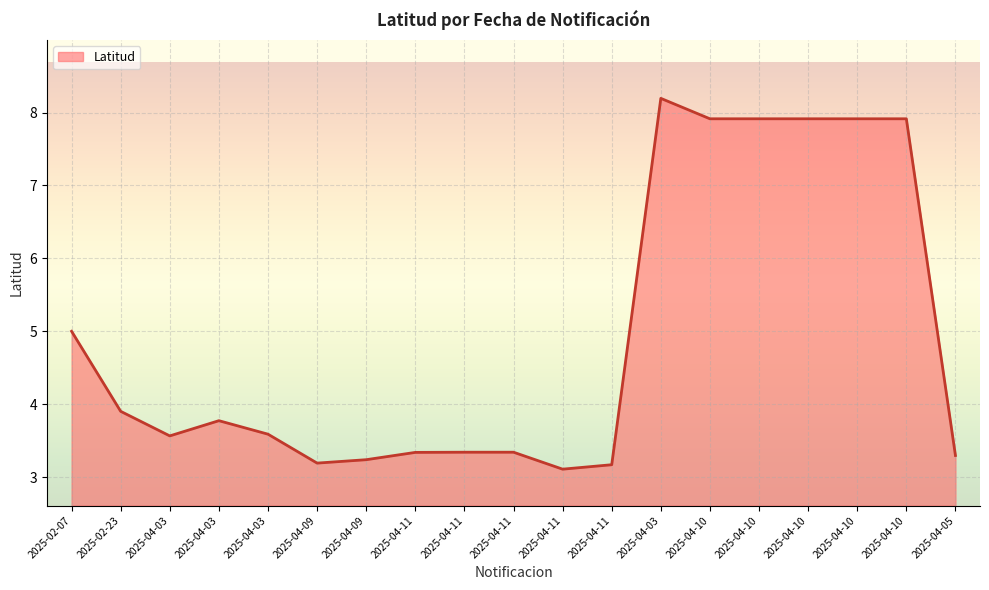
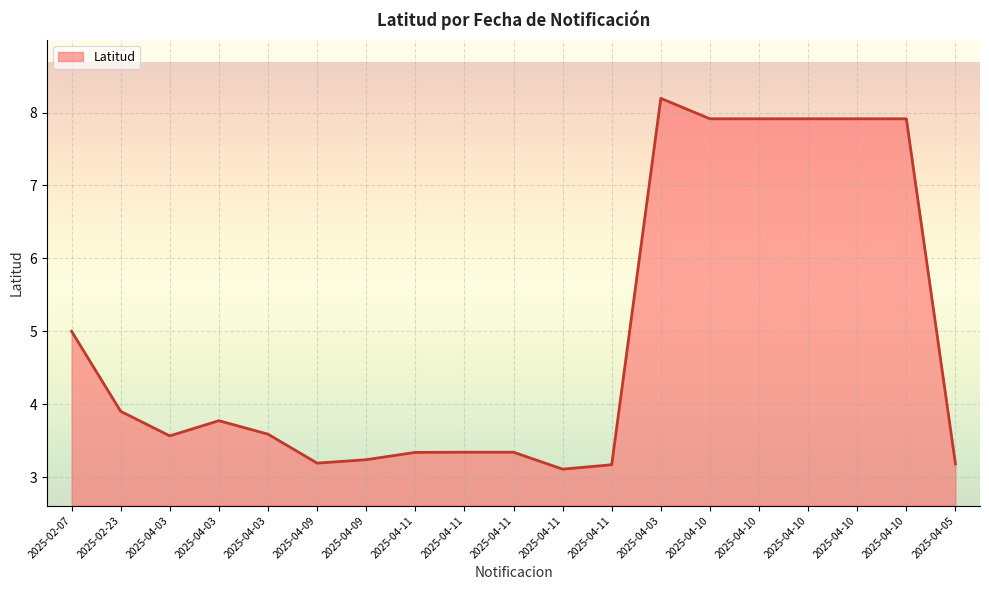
2025-04-05: 3.3 -> 3.2
